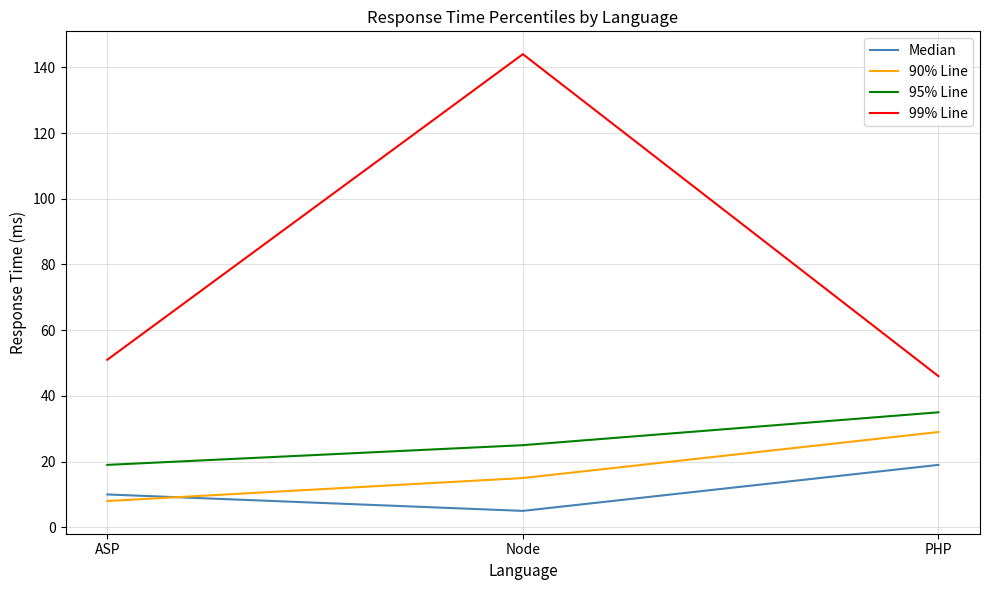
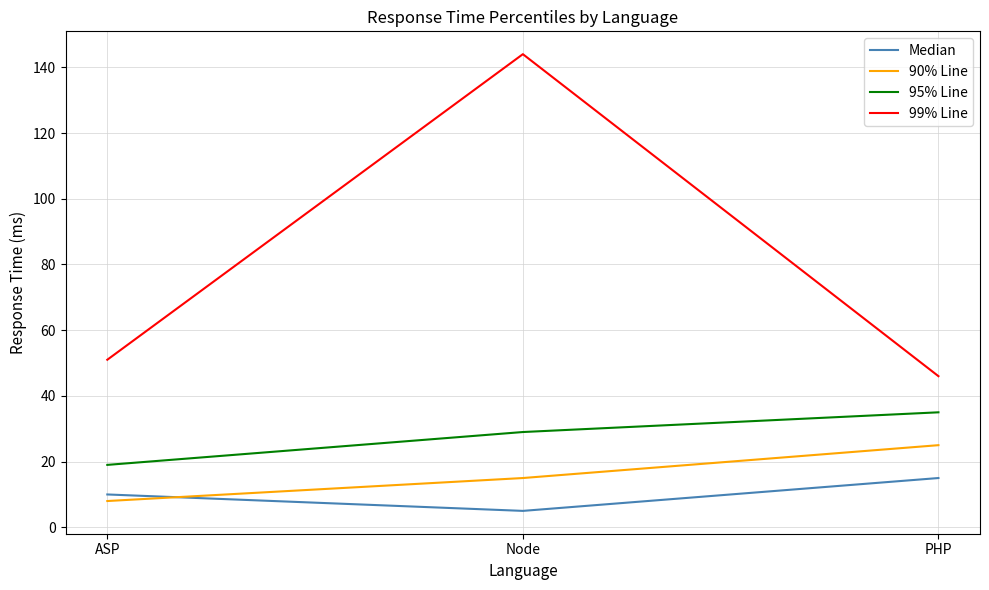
95% Line, Node: 25 -> 29
Median, PHP: 19 -> 15
90% Line, PHP: 29 -> 25
